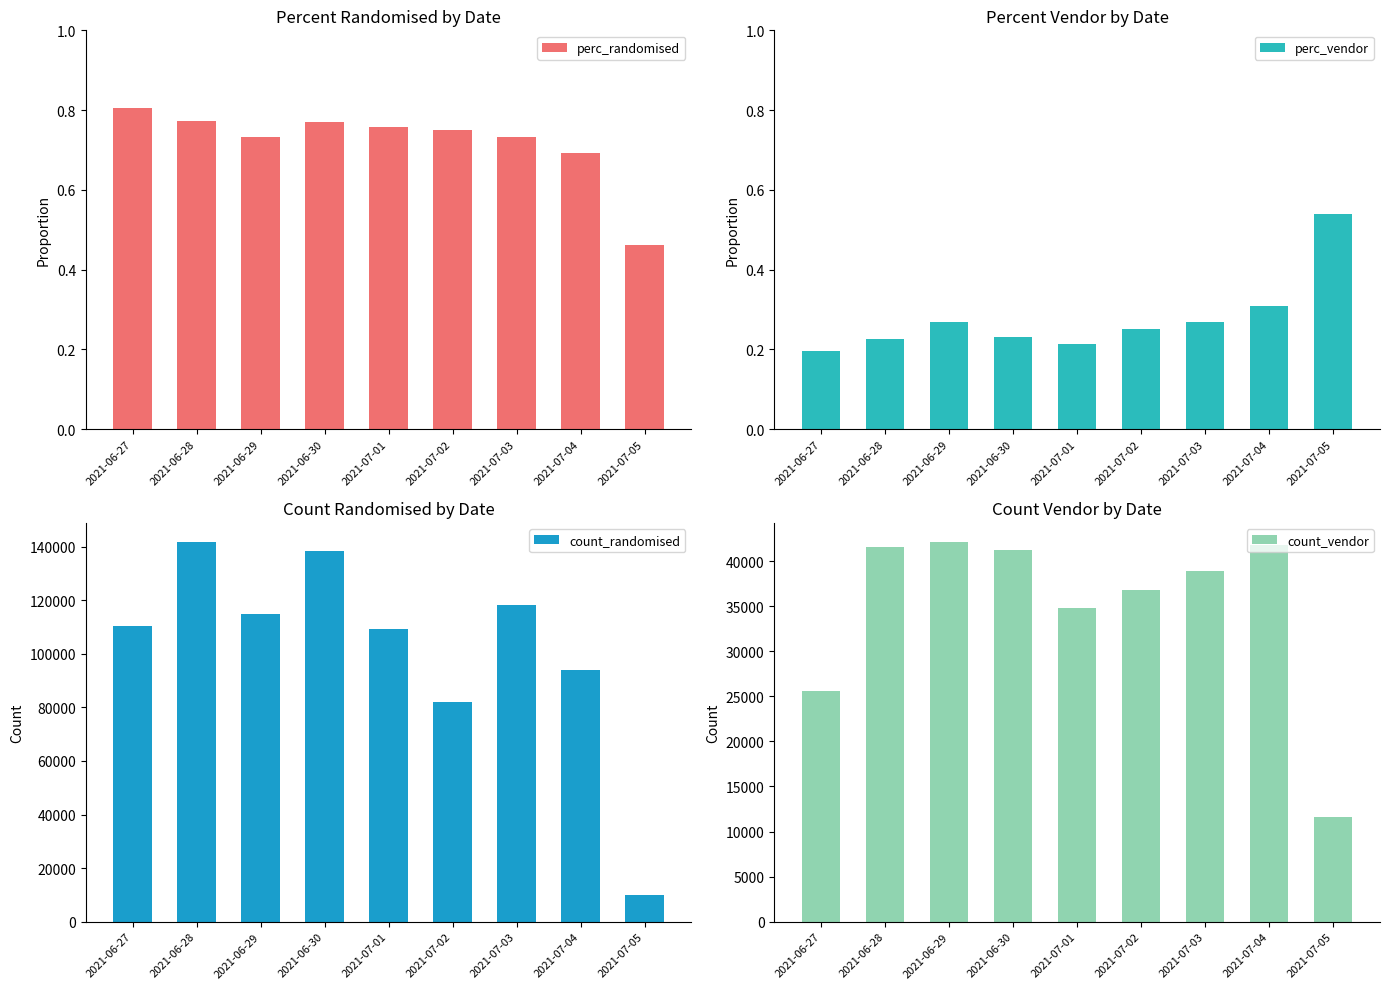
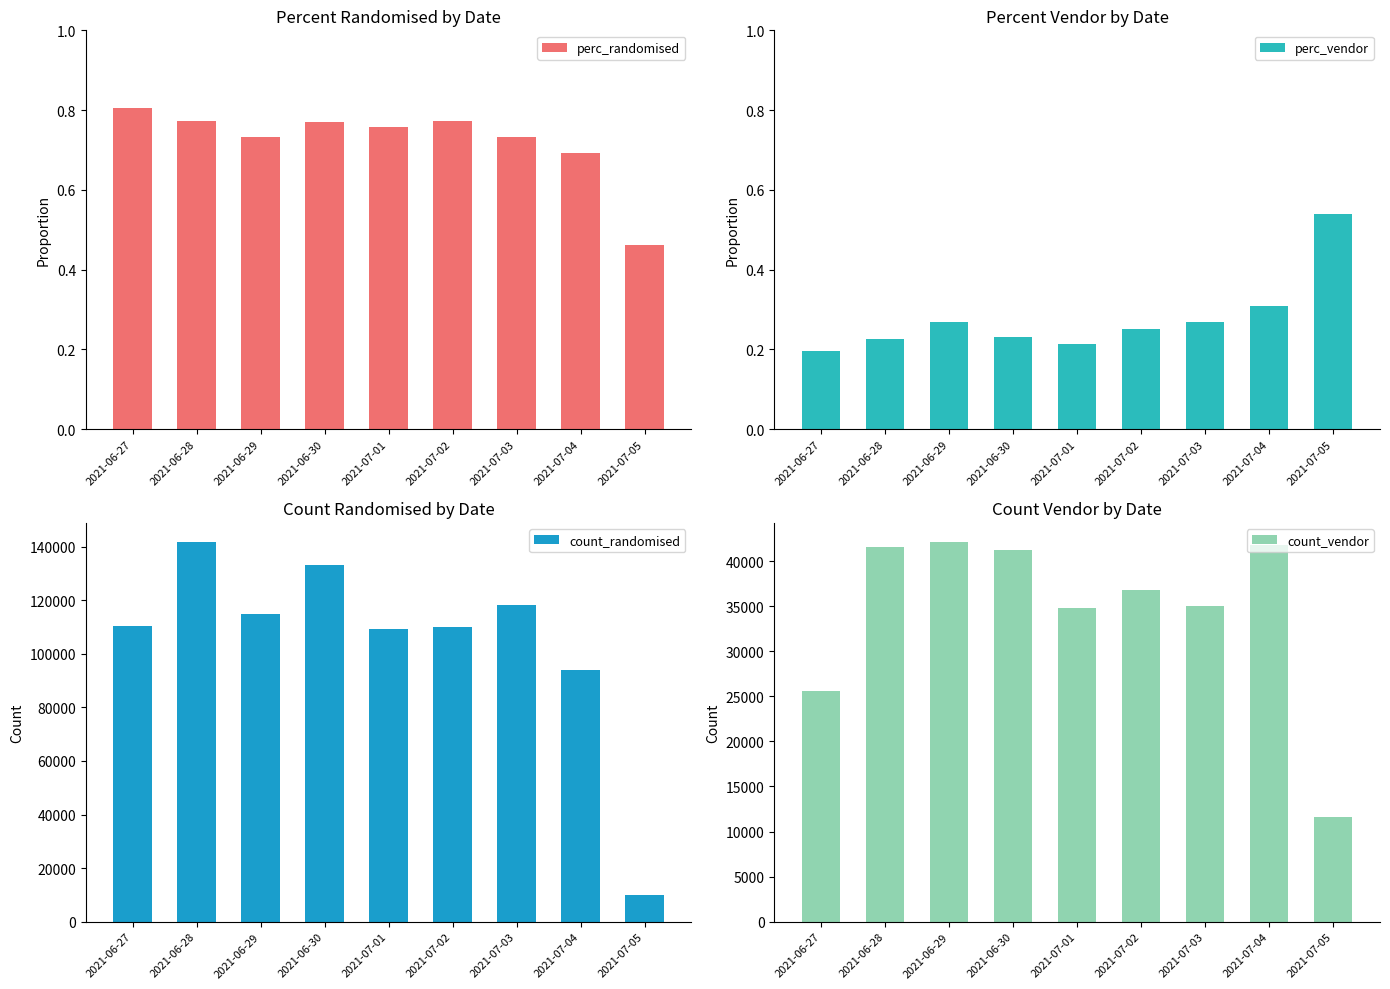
Percent Randomised by Date, 2021-07-02: 0.75 -> 0.77
Count Randomised by Date, 2021-06-30: 138000 -> 133000
Count Randomised by Date, 2021-07-02: 82000 -> 110000
Count Vendor by Date, 2021-07-03: 39000 -> 35000
